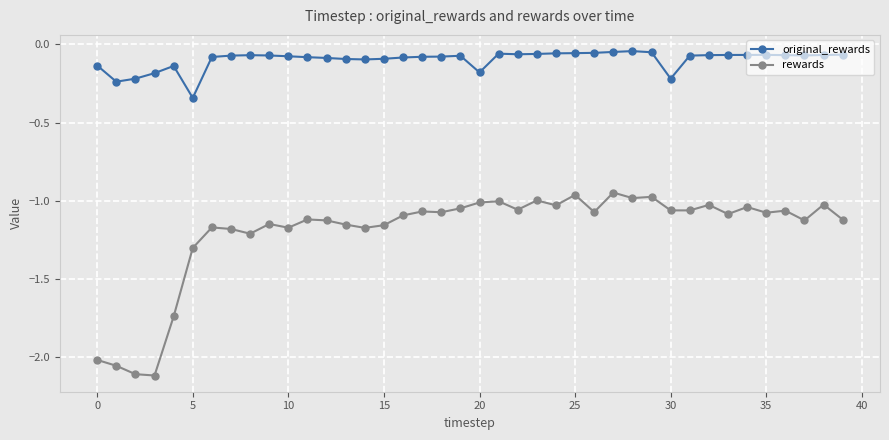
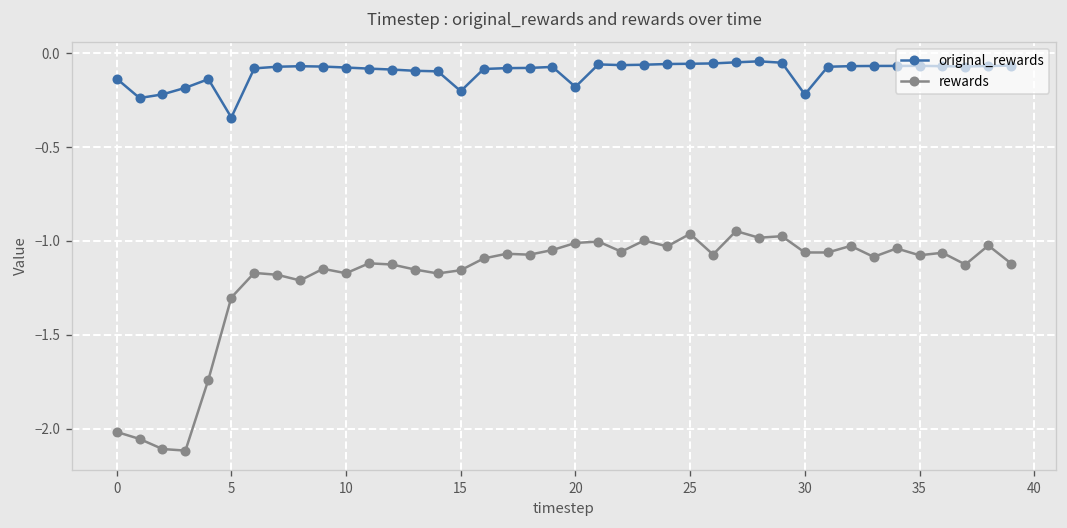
original_rewards, 15: -0.09 -> -0.20
